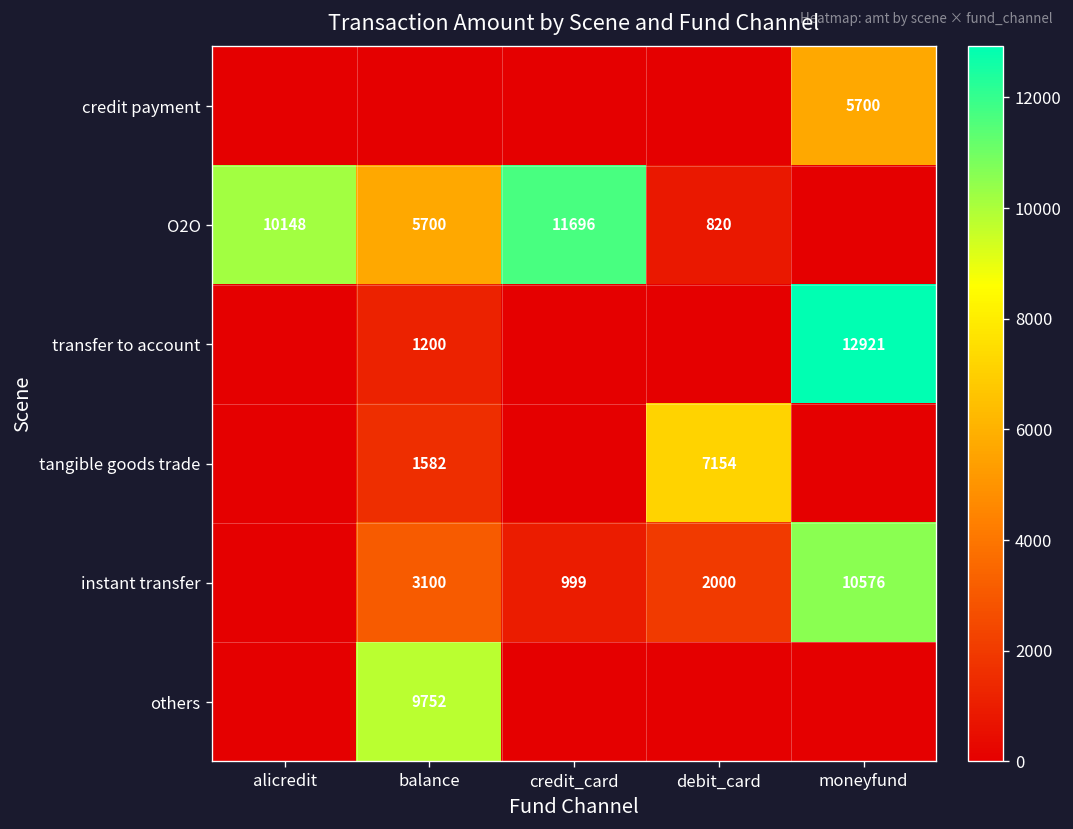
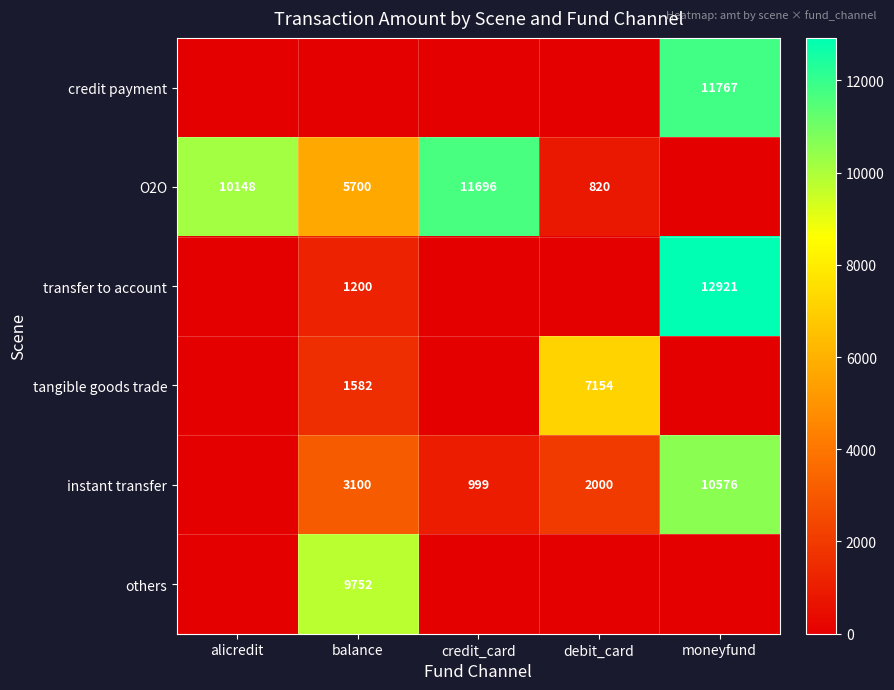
credit payment, moneyfund: 5700 -> 11767
